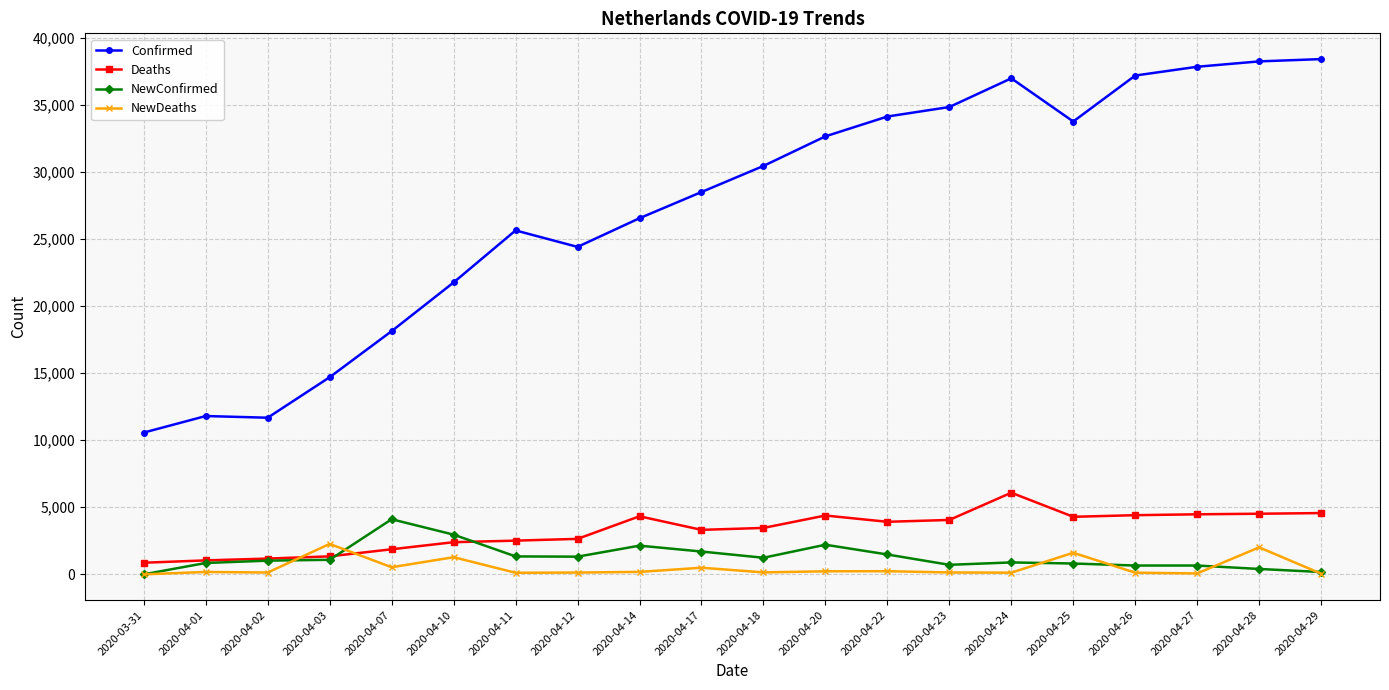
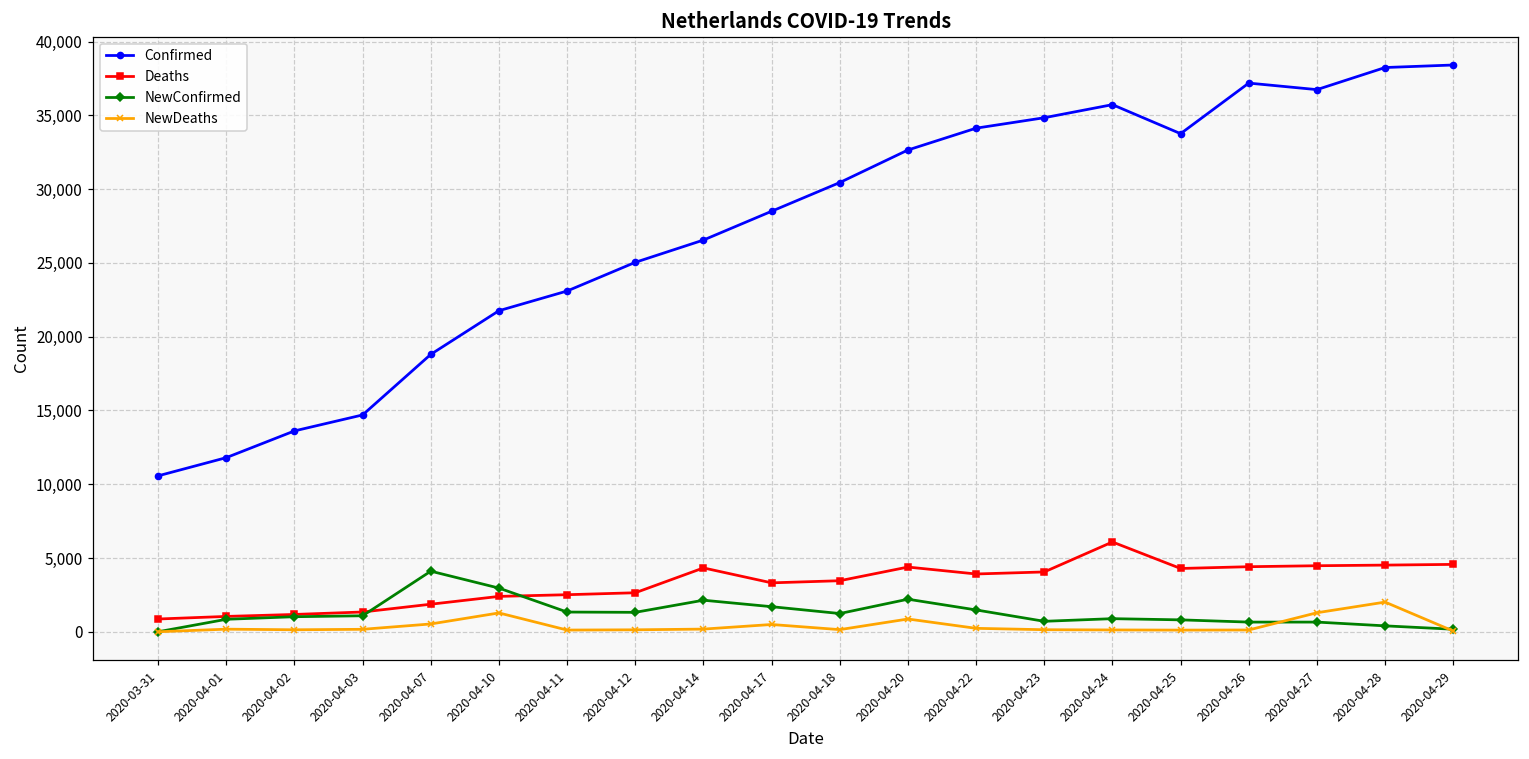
Confirmed, 2020-04-02: 11,700 -> 13,600
NewDeaths, 2020-04-03: 2,300 -> 200
Confirmed, 2020-04-07: 18,100 -> 18,800
Confirmed, 2020-04-11: 25,600 -> 23,100
Confirmed, 2020-04-12: 24,400 -> 25,000
NewDeaths, 2020-04-20: 200 -> 900
Confirmed, 2020-04-24: 37,000 -> 35,700
NewDeaths, 2020-04-25: 1,600 -> 100
Confirmed, 2020-04-27: 37,800 -> 36,700
NewDeaths, 2020-04-27: 100 -> 1,300
